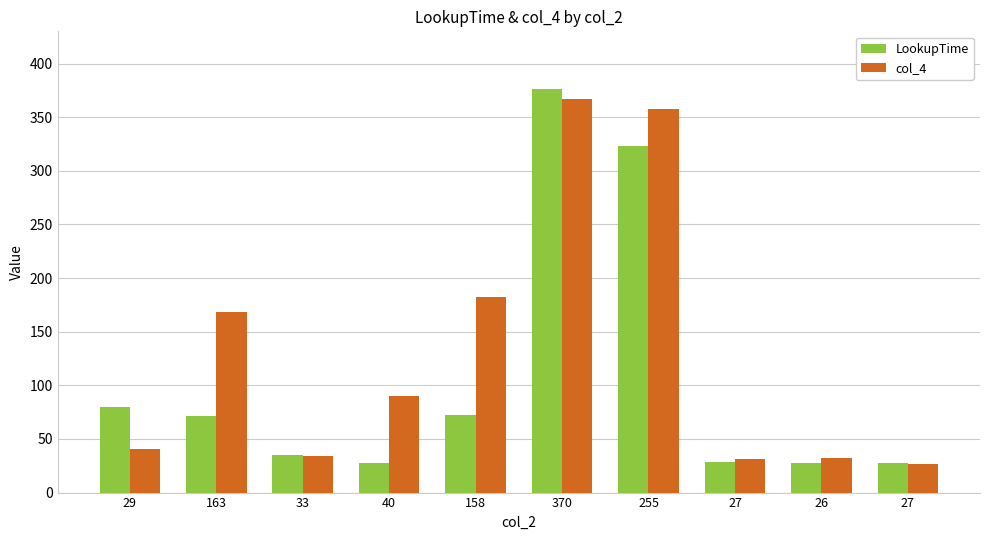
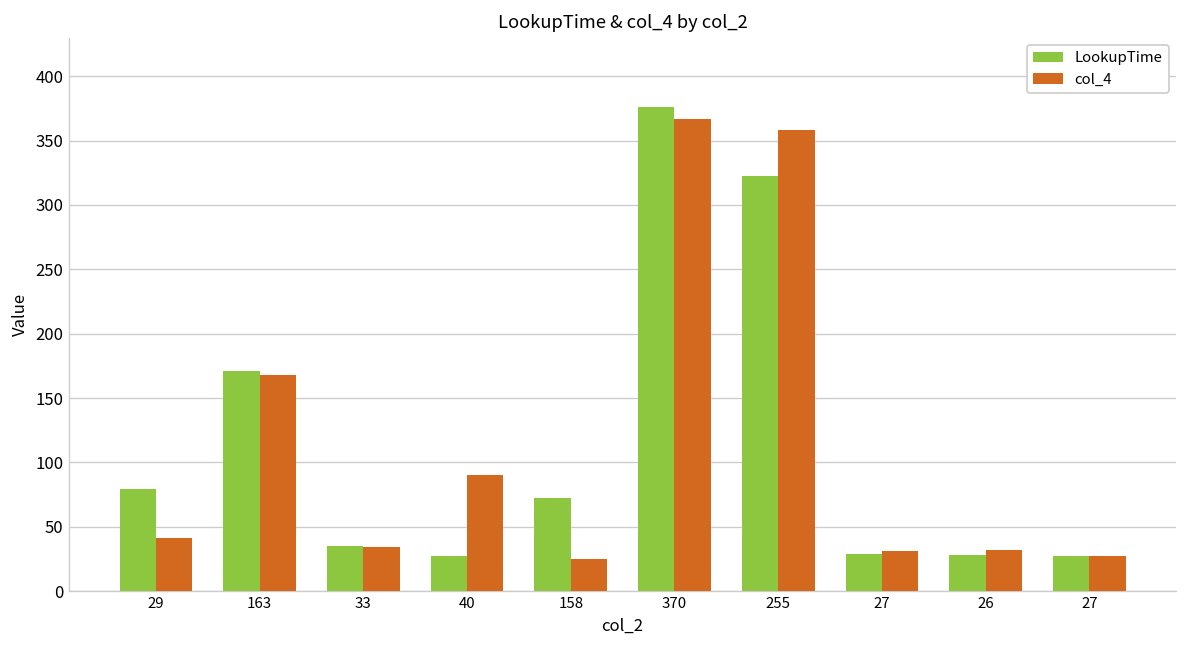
LookupTime, 163: 72 -> 171
col_4, 158: 182 -> 25
